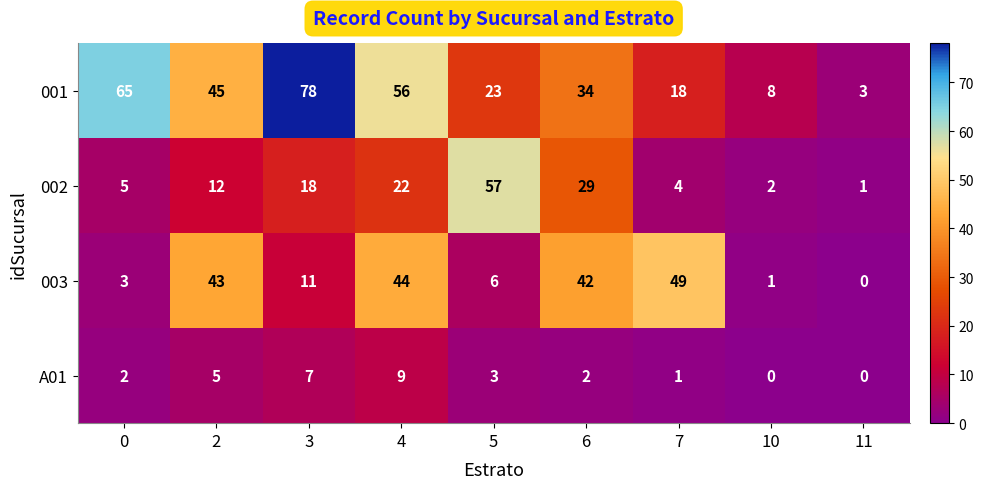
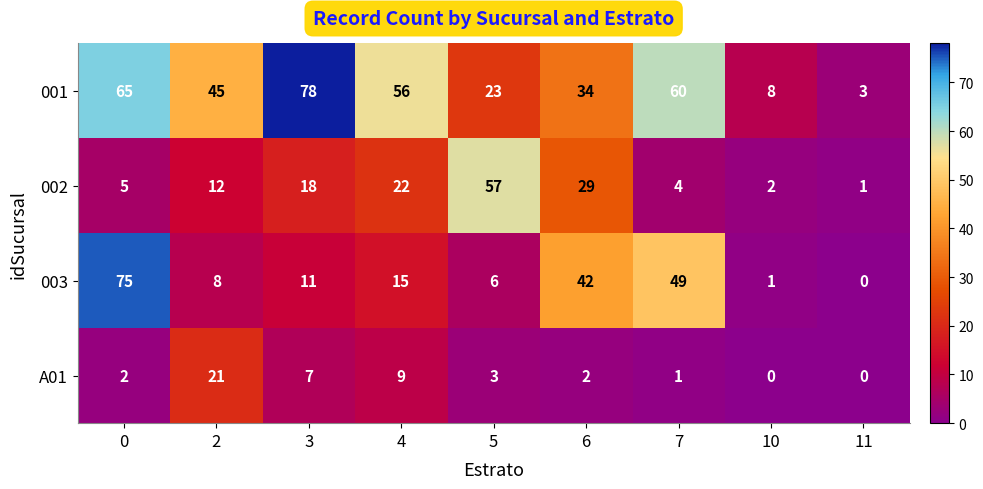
001, 7: 18 -> 60
003, 0: 3 -> 75
003, 2: 43 -> 8
003, 4: 44 -> 15
A01, 2: 5 -> 21
